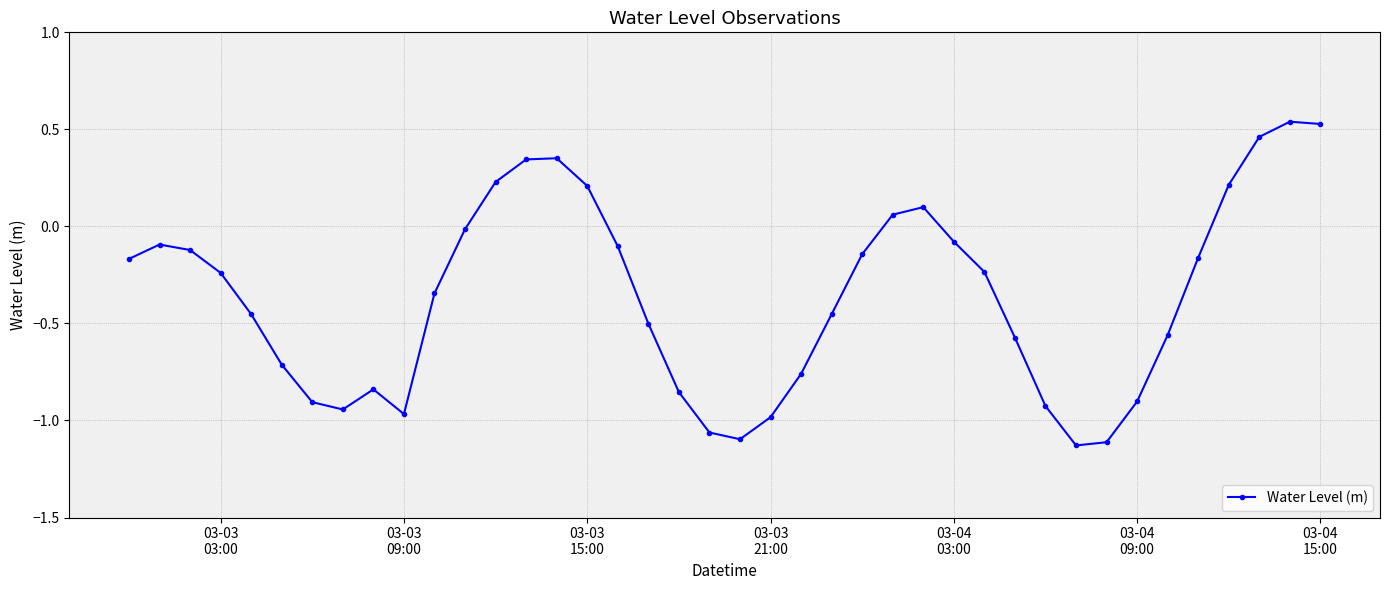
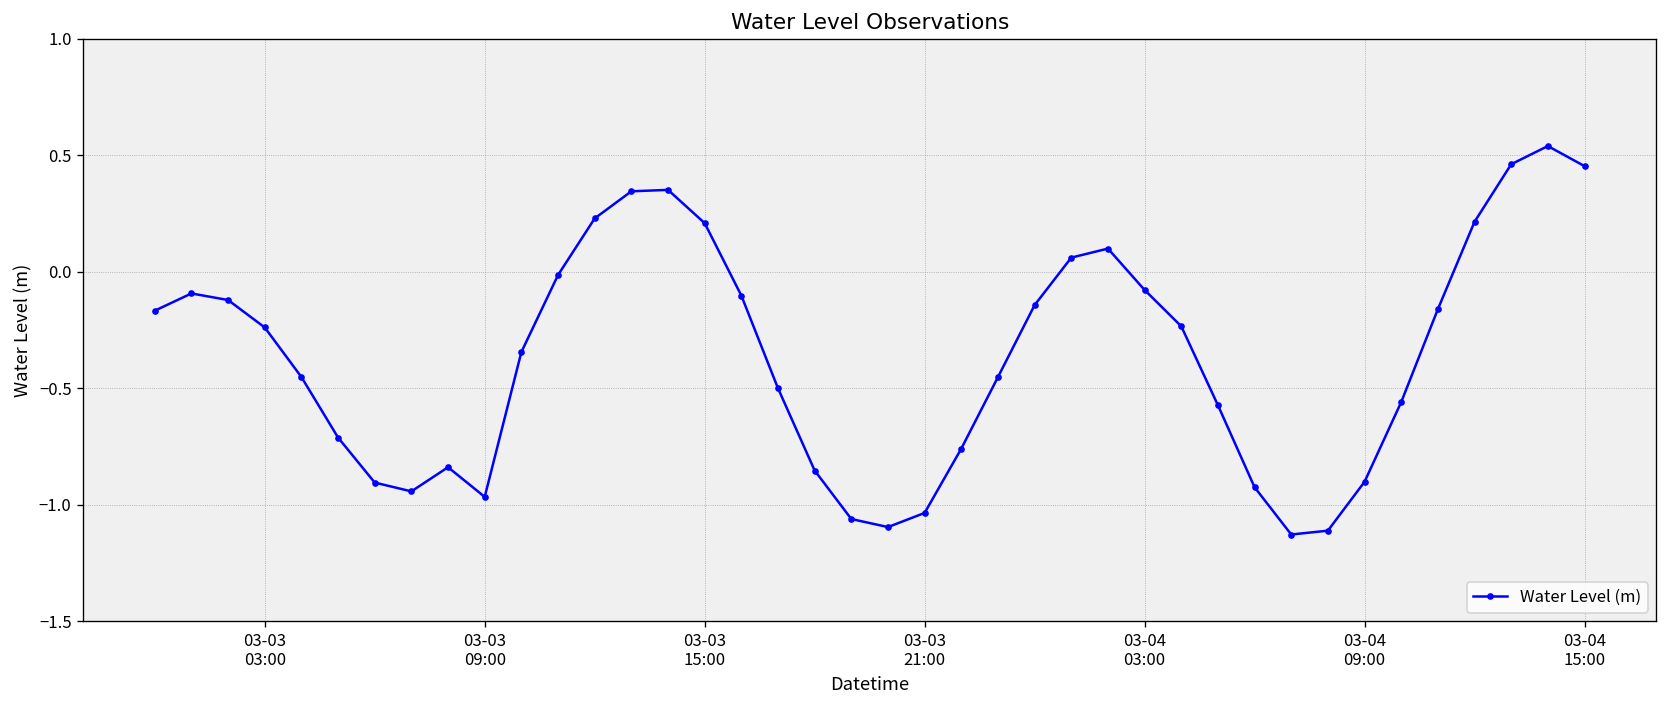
03-03 21:00: -0.98 -> -1.04
03-04 15:00: 0.53 -> 0.45
